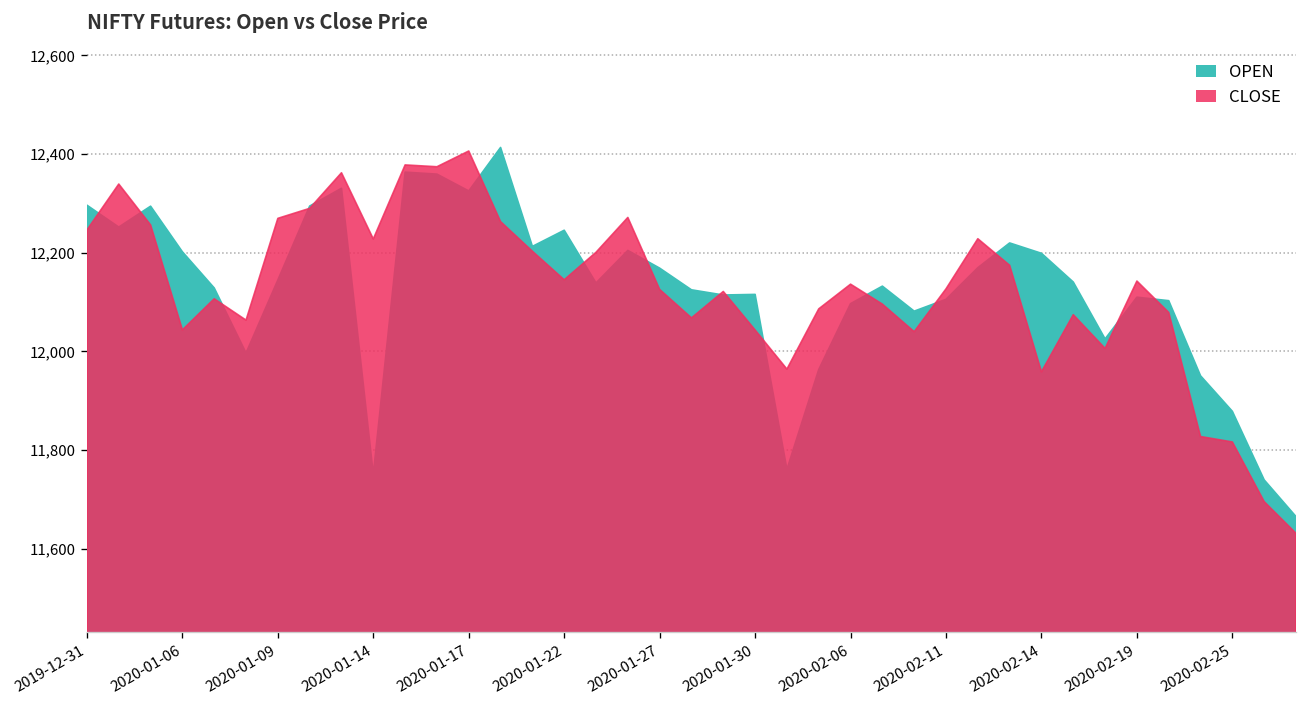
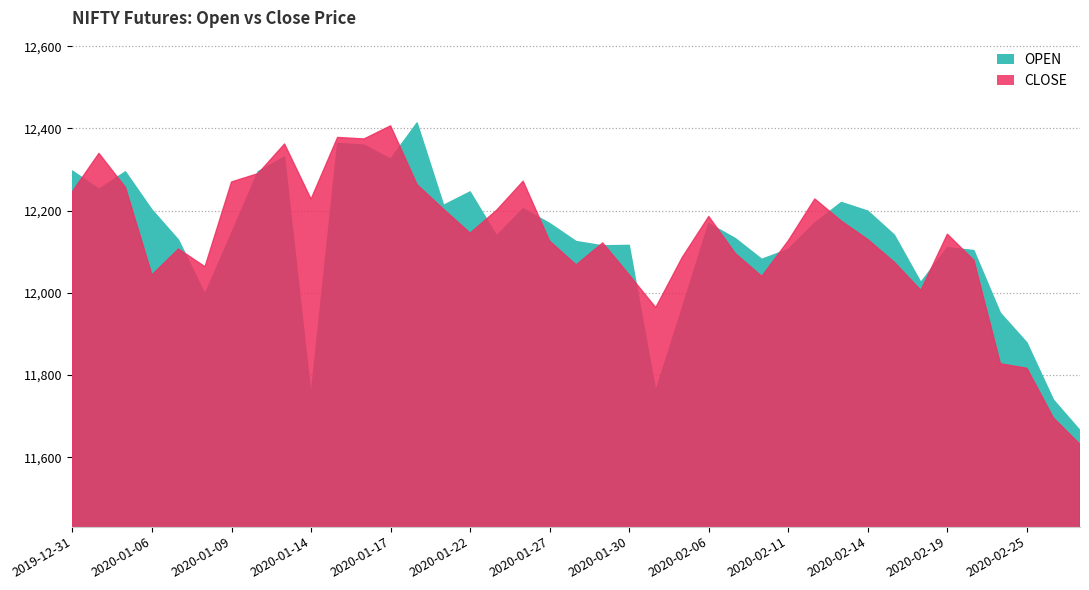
OPEN, 2020-02-06: 12,100 -> 12,170
CLOSE, 2020-02-06: 12,140 -> 12,190
CLOSE, 2020-02-14: 11,960 -> 12,130
